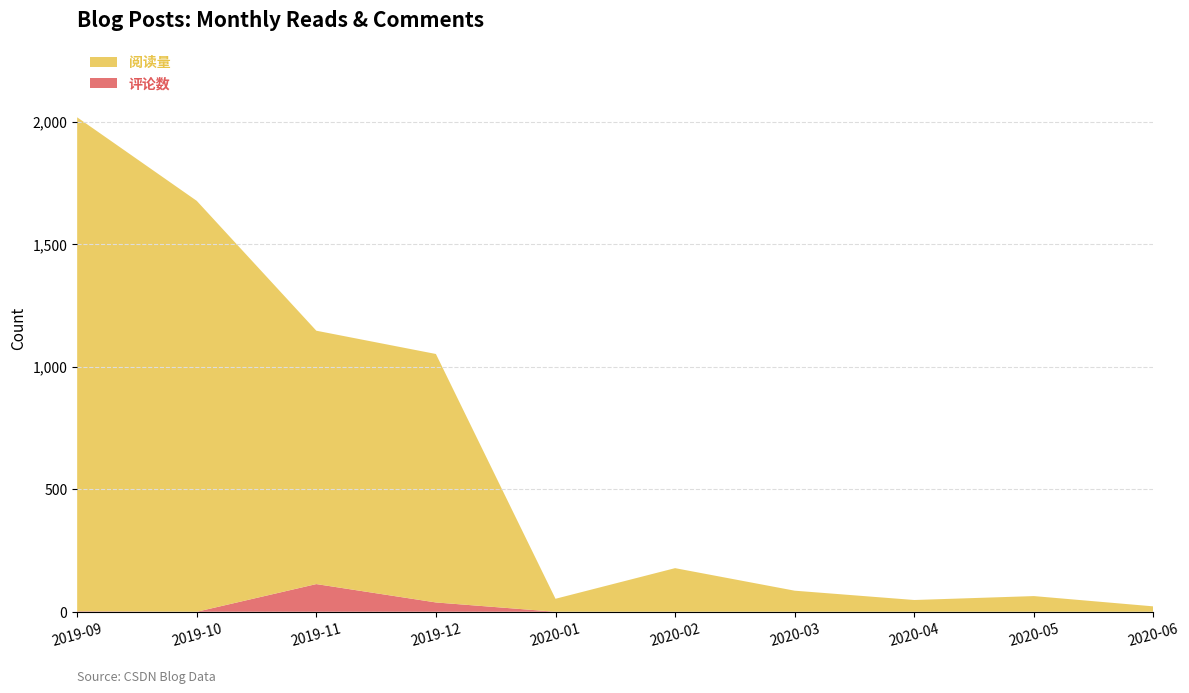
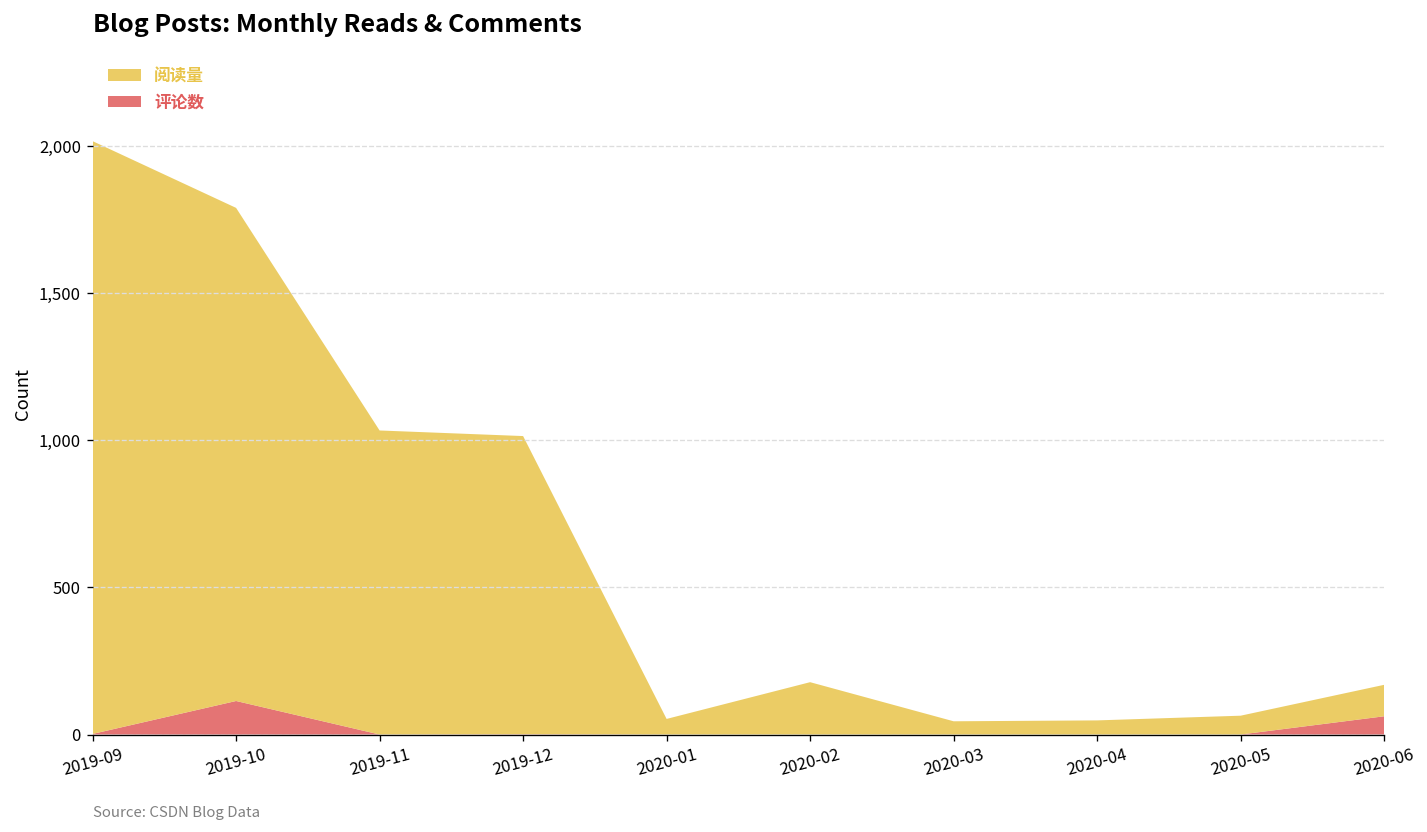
评论数, 2019-10: 0 -> 110
评论数, 2019-11: 110 -> 0
评论数, 2019-12: 40 -> 0
阅读量, 2020-03: 90 -> 50
评论数, 2020-06: 0 -> 60
阅读量, 2020-06: 20 -> 110
